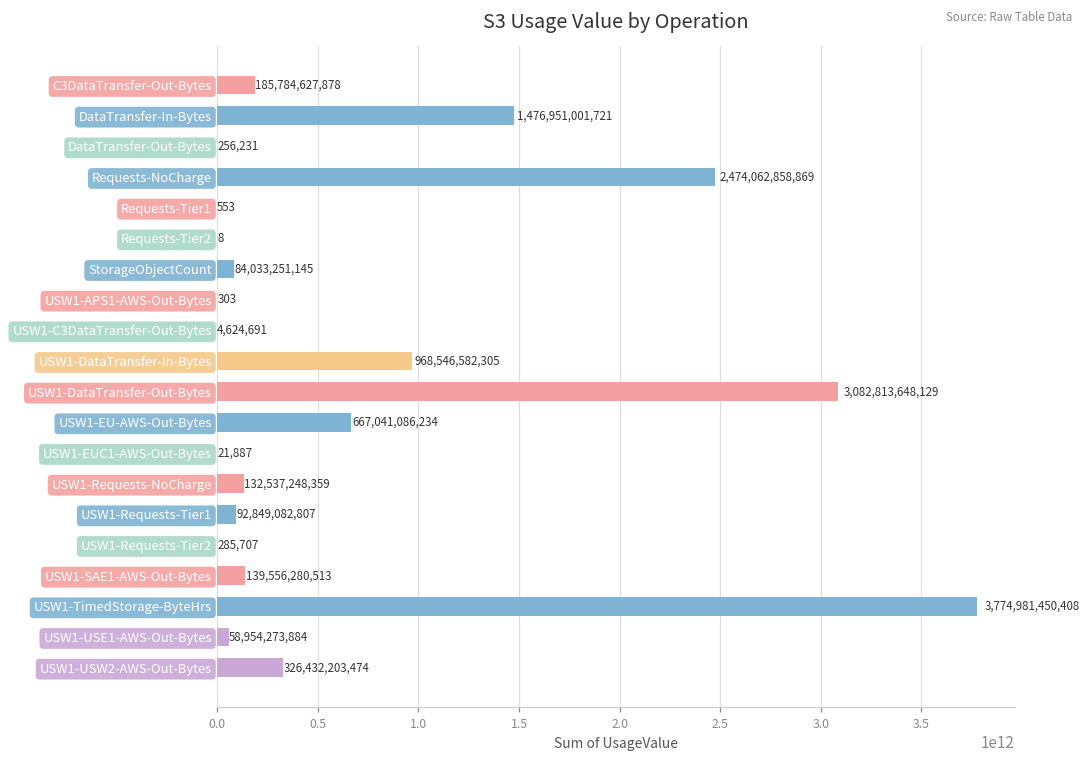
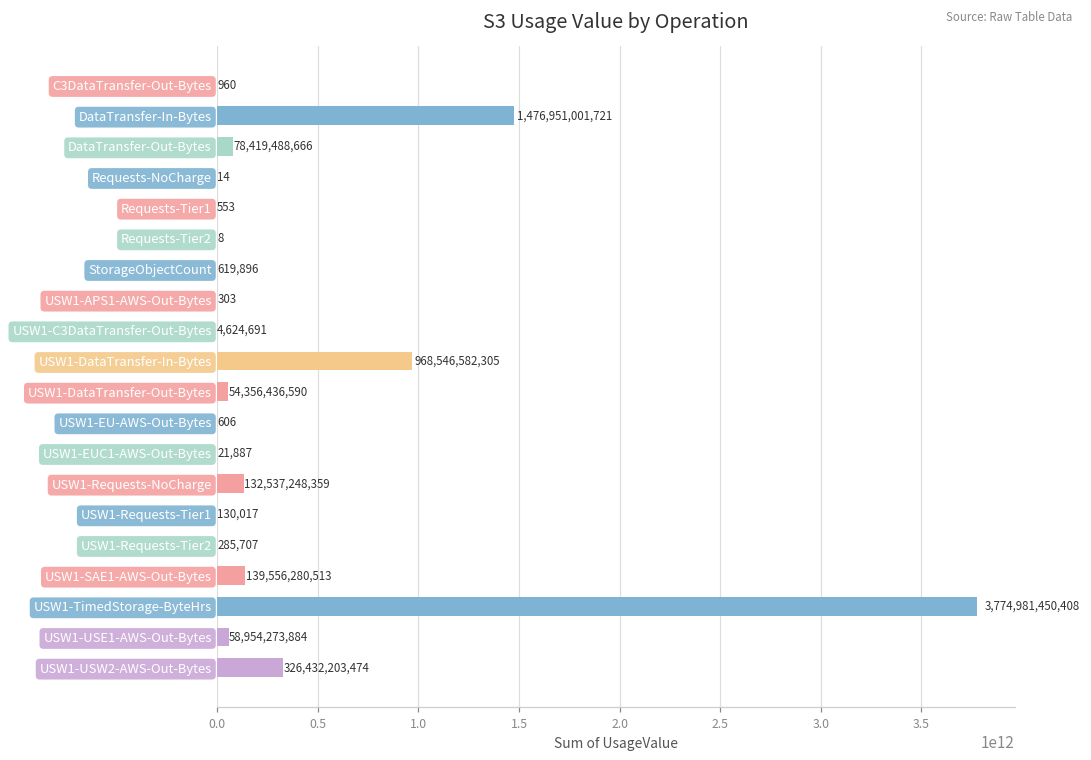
C3DataTransfer-Out-Bytes: 185,784,627,878 -> 960
DataTransfer-Out-Bytes: 256,231 -> 78,419,488,666
Requests-NoCharge: 2,474,062,858,869 -> 14
StorageObjectCount: 84,033,251,145 -> 619,896
USW1-DataTransfer-Out-Bytes: 3,082,813,648,129 -> 54,356,436,590
USW1-EU-AWS-Out-Bytes: 667,041,086,234 -> 606
USW1-Requests-Tier1: 92,849,082,807 -> 130,017
